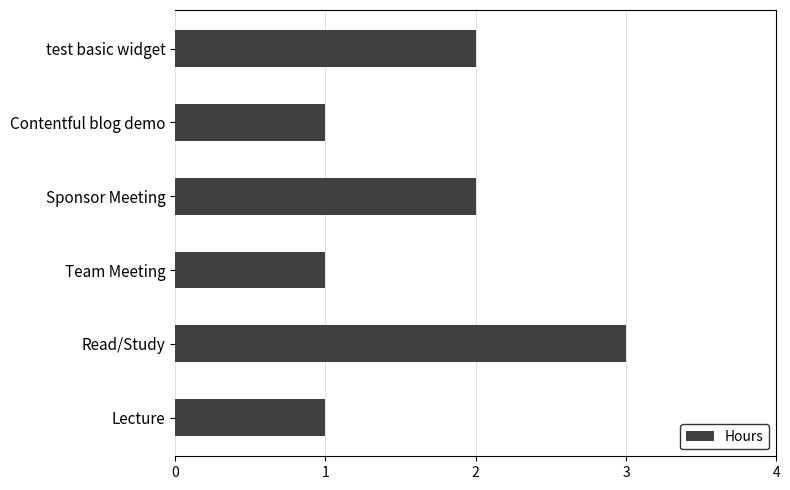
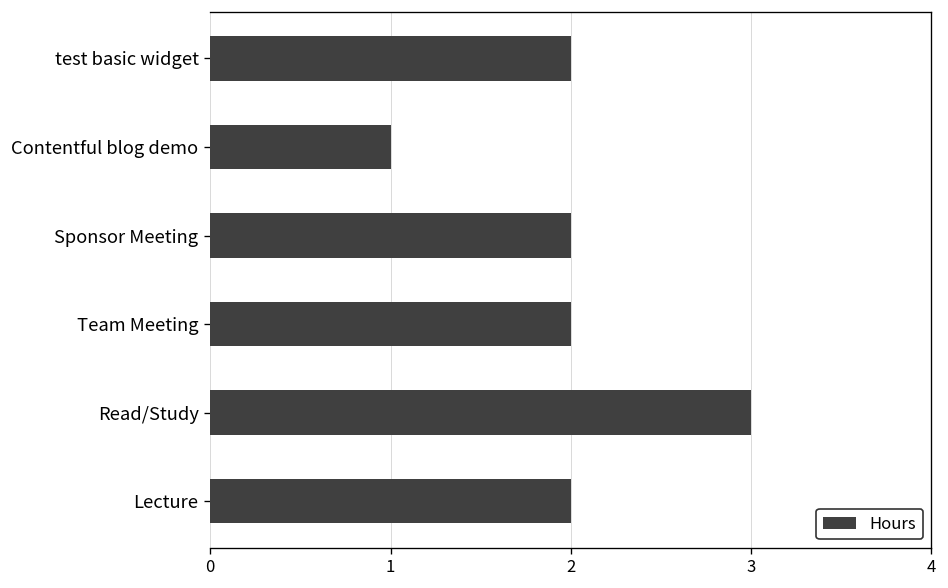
Team Meeting: 1 -> 2
Lecture: 1 -> 2
